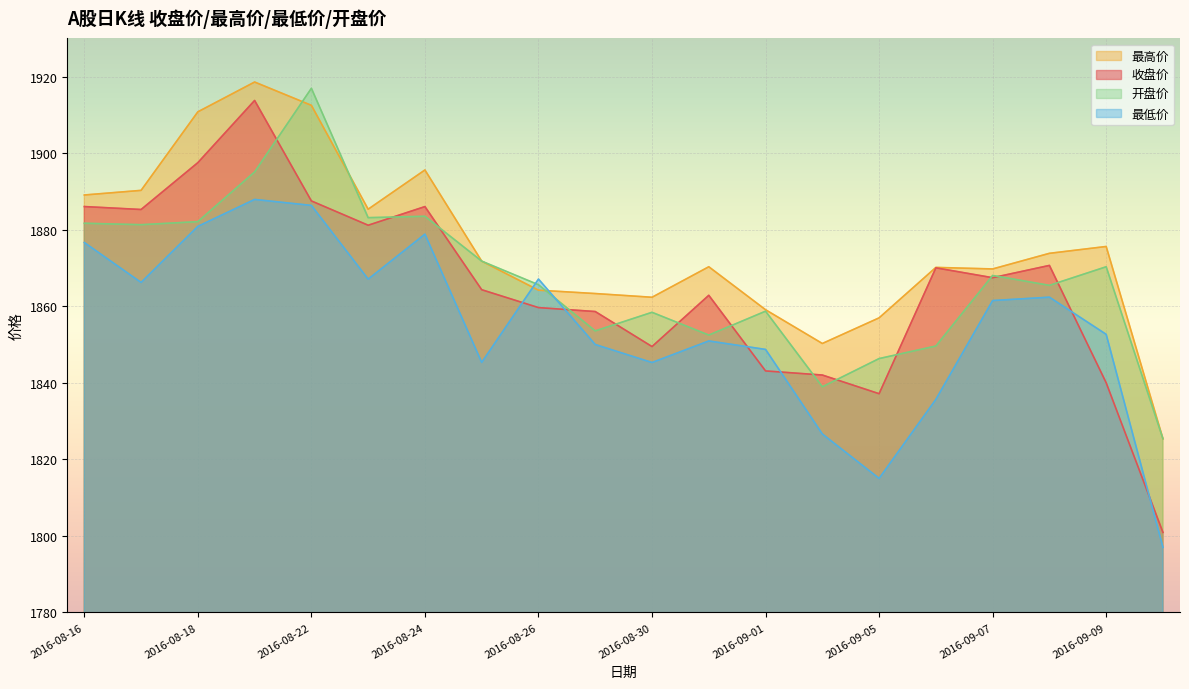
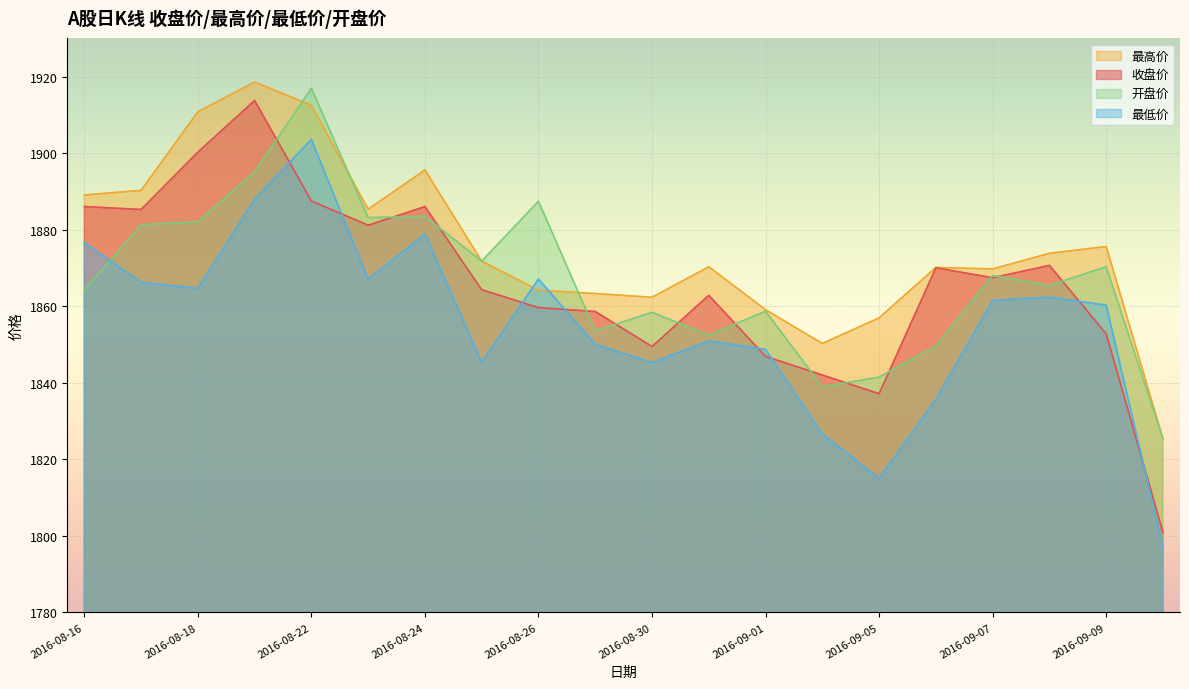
开盘价, 2016-08-16: 1882 -> 1864
收盘价, 2016-08-18: 1898 -> 1900
最低价, 2016-08-18: 1881 -> 1865
最低价, 2016-08-22: 1886 -> 1904
开盘价, 2016-08-26: 1866 -> 1887
收盘价, 2016-09-01: 1843 -> 1847
开盘价, 2016-09-05: 1846 -> 1841
收盘价, 2016-09-09: 1840 -> 1853
最低价, 2016-09-09: 1853 -> 1860
